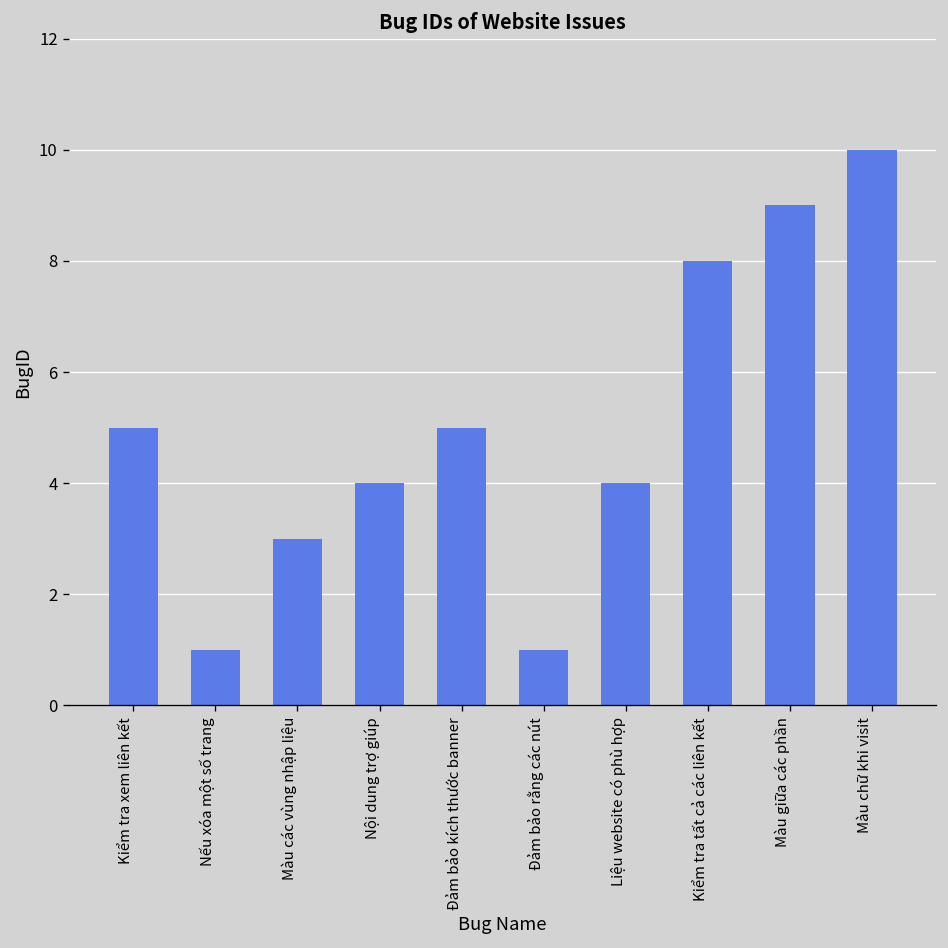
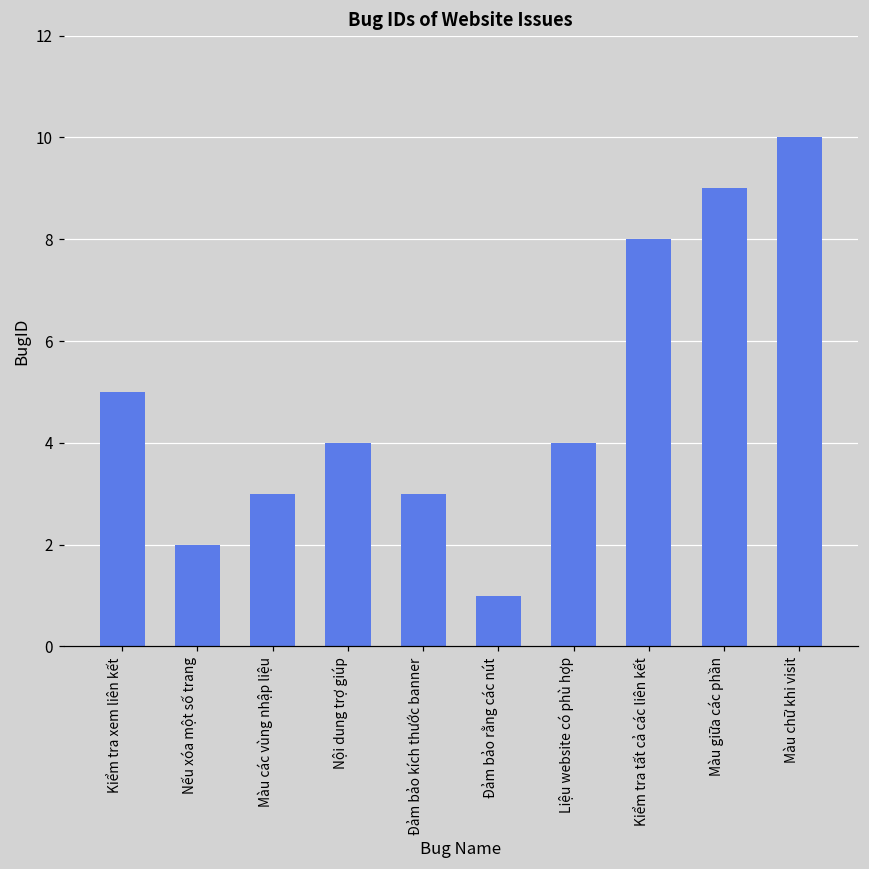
Nếu xóa một số trang: 1 -> 2
Đảm bảo kích thước banner: 5 -> 3
